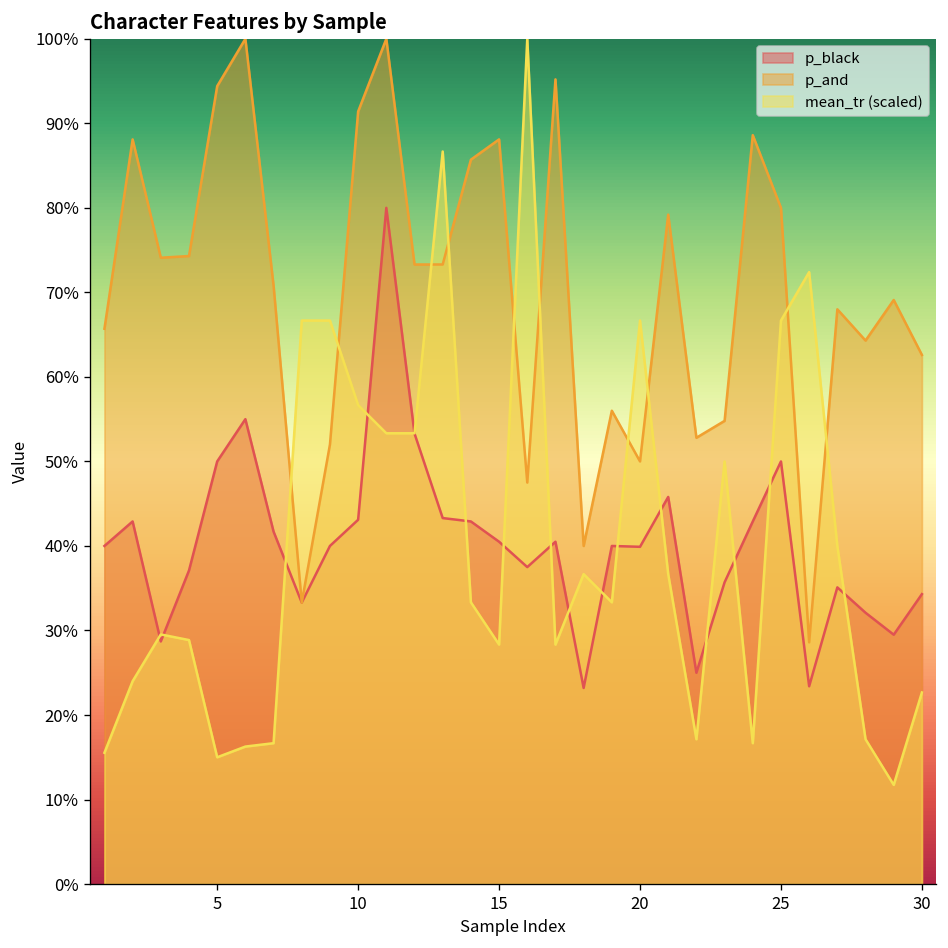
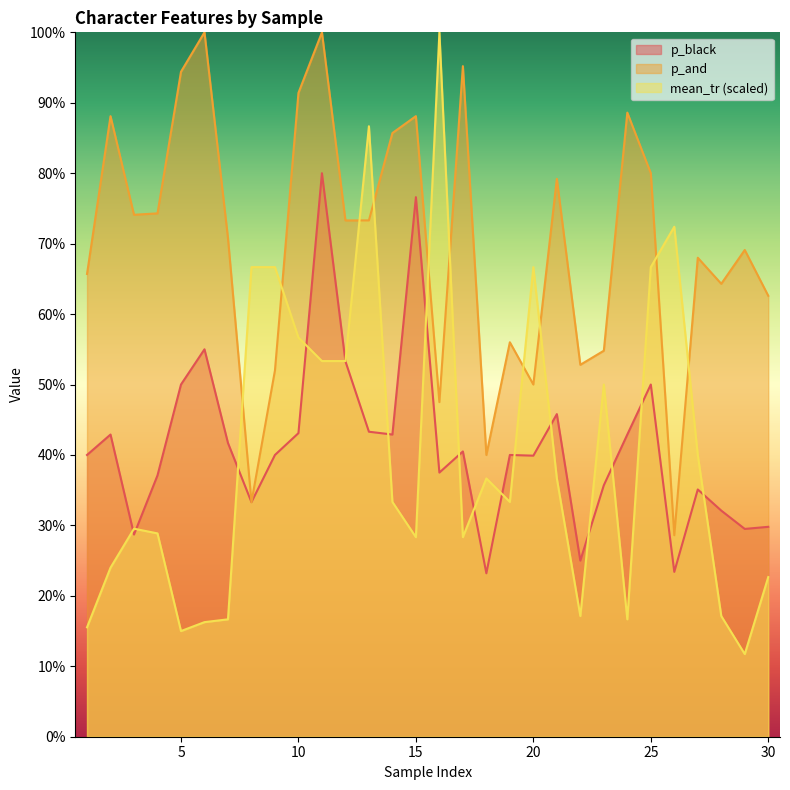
p_black, 15: 41% -> 77%
p_black, 30: 34% -> 30%
